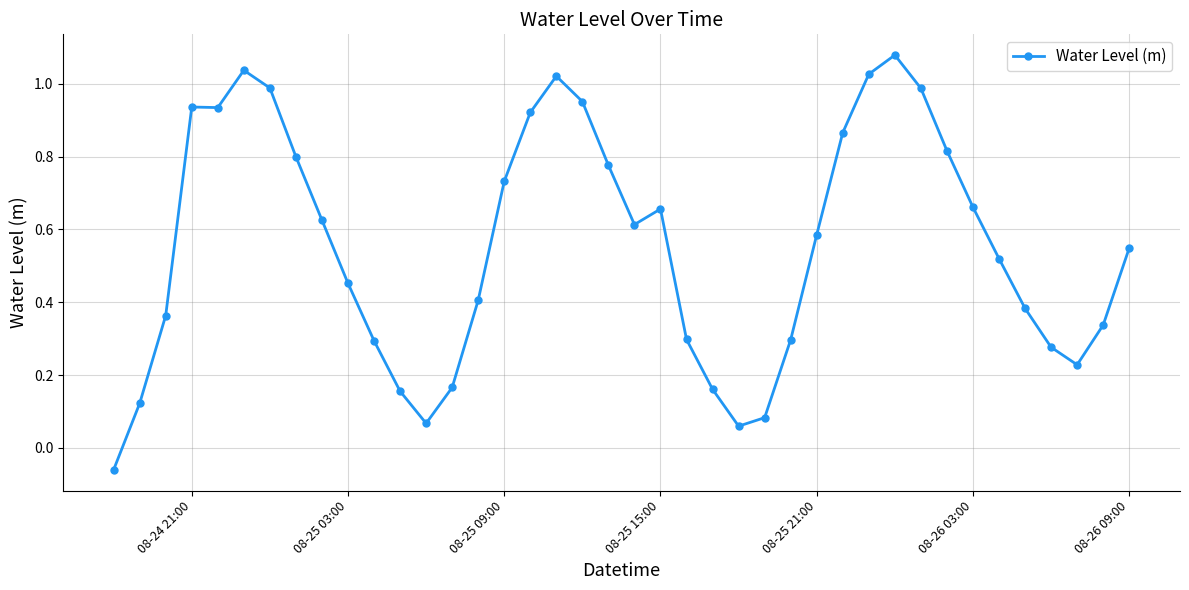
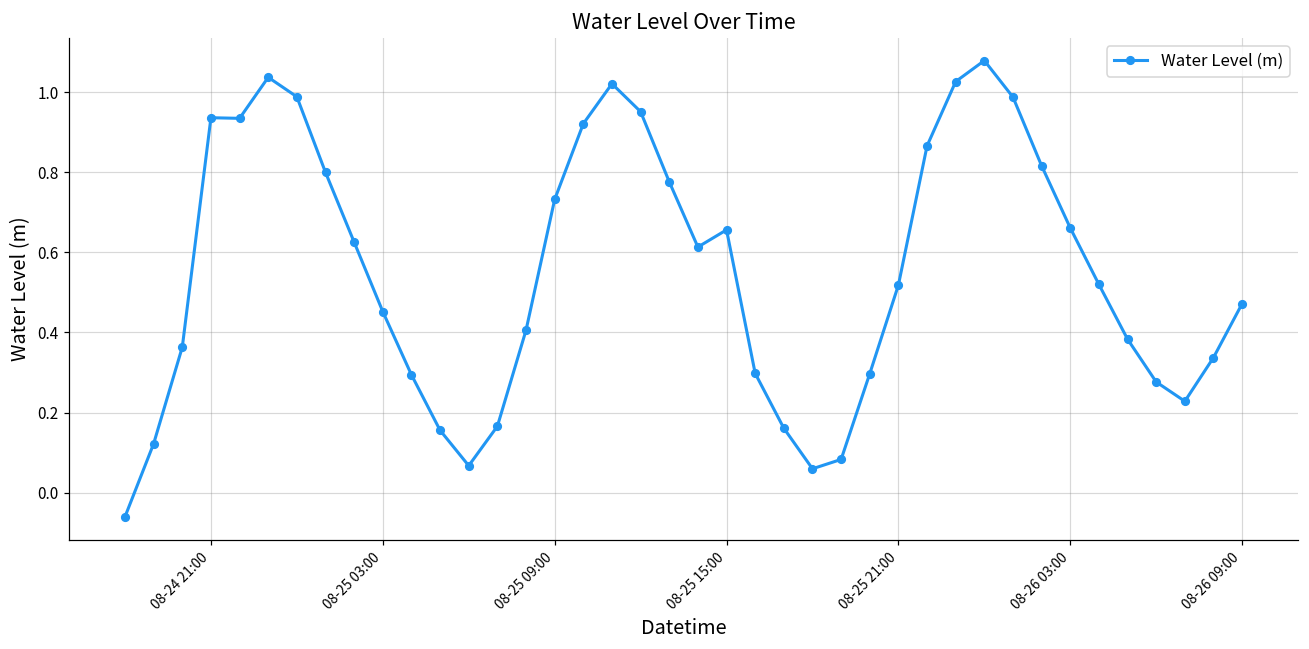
08-25 21:00: 0.59 -> 0.52
08-26 09:00: 0.55 -> 0.47
